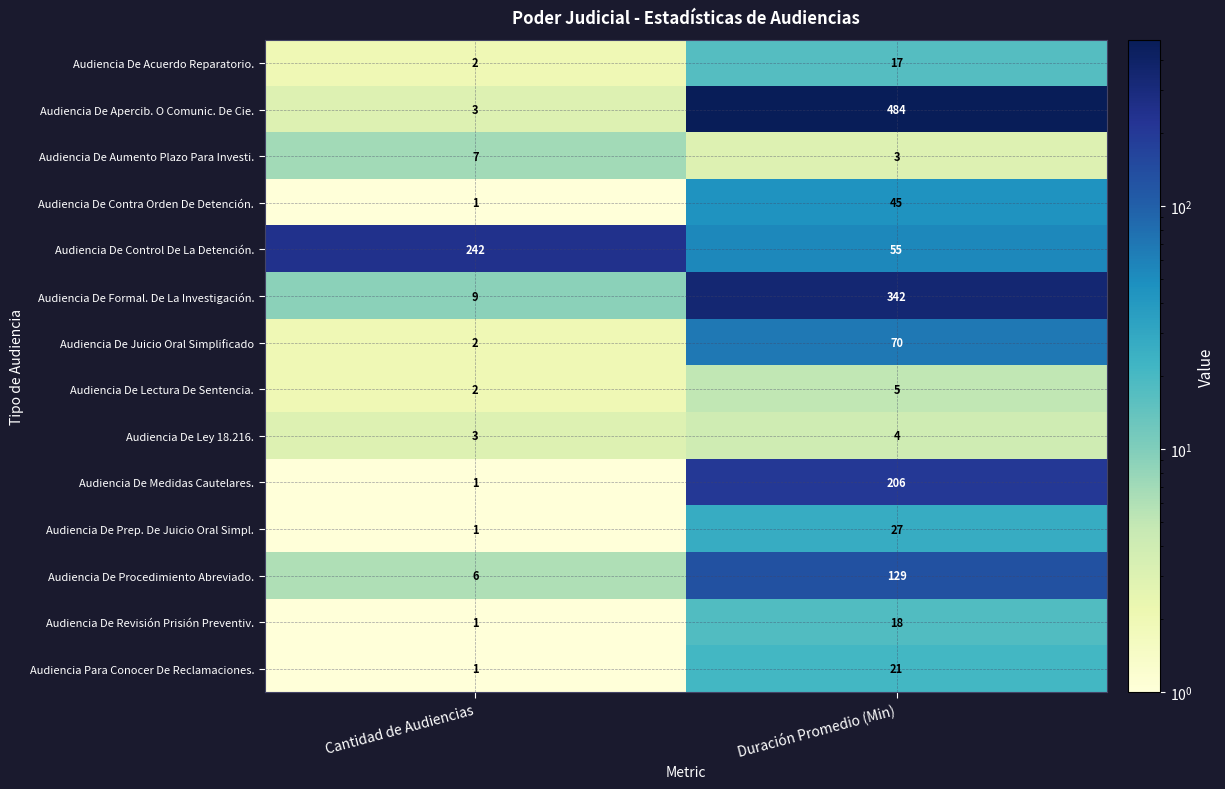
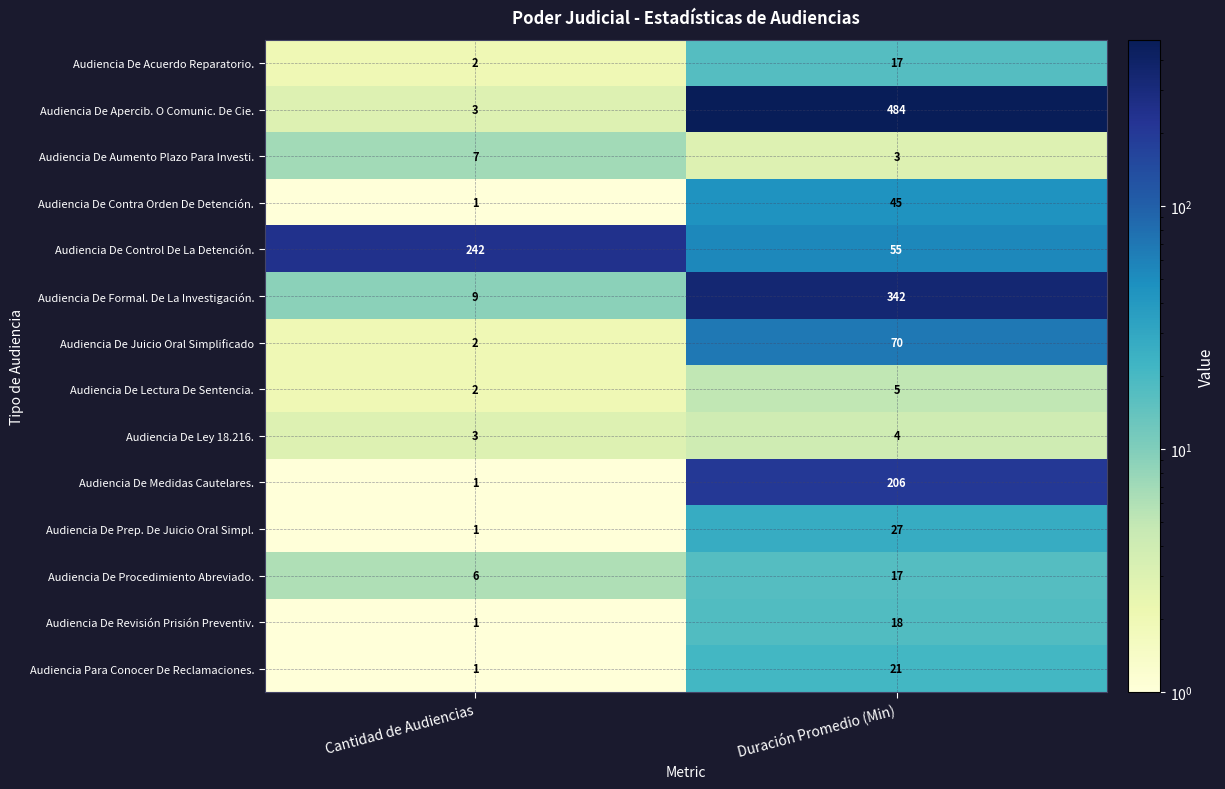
Audiencia De Procedimiento Abreviado., Duración Promedio (Min): 129 -> 17
